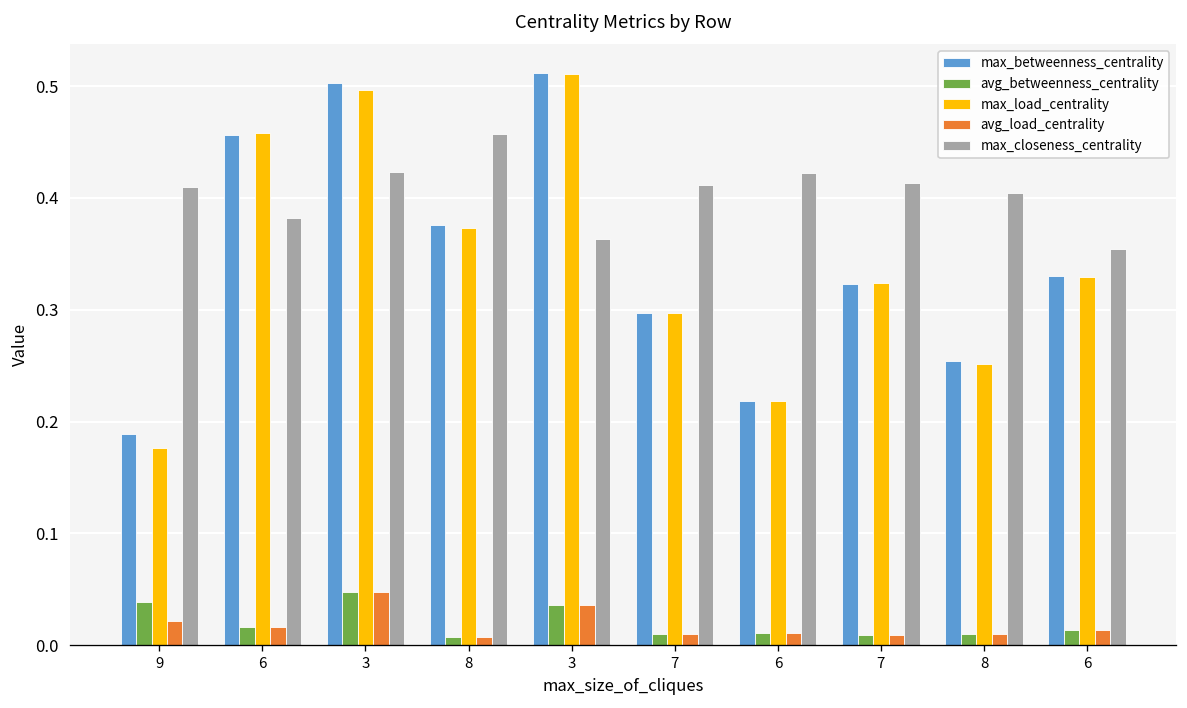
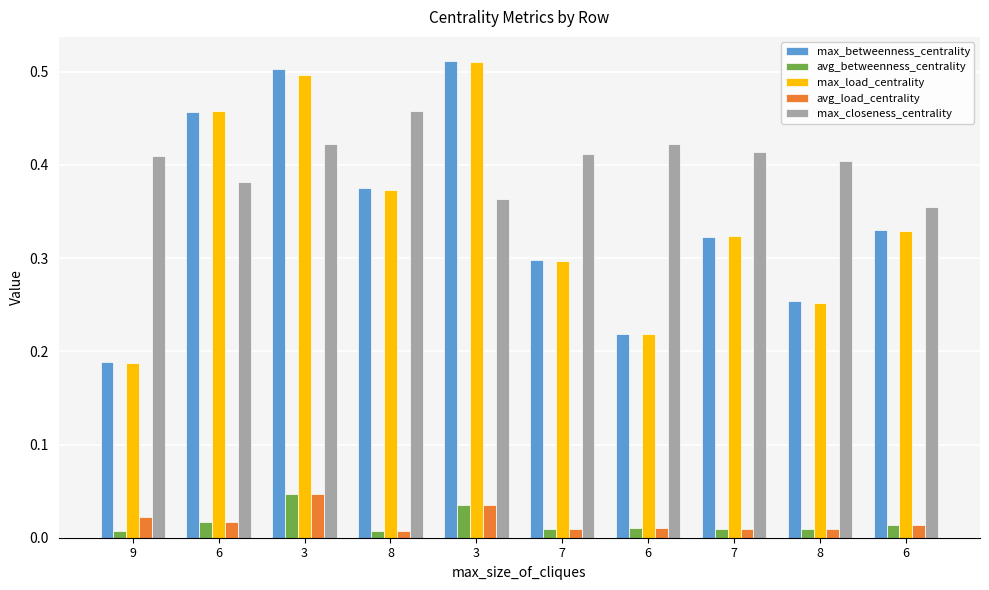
avg_betweenness_centrality, 9: 0.04 -> 0.01
max_load_centrality, 9: 0.18 -> 0.19
